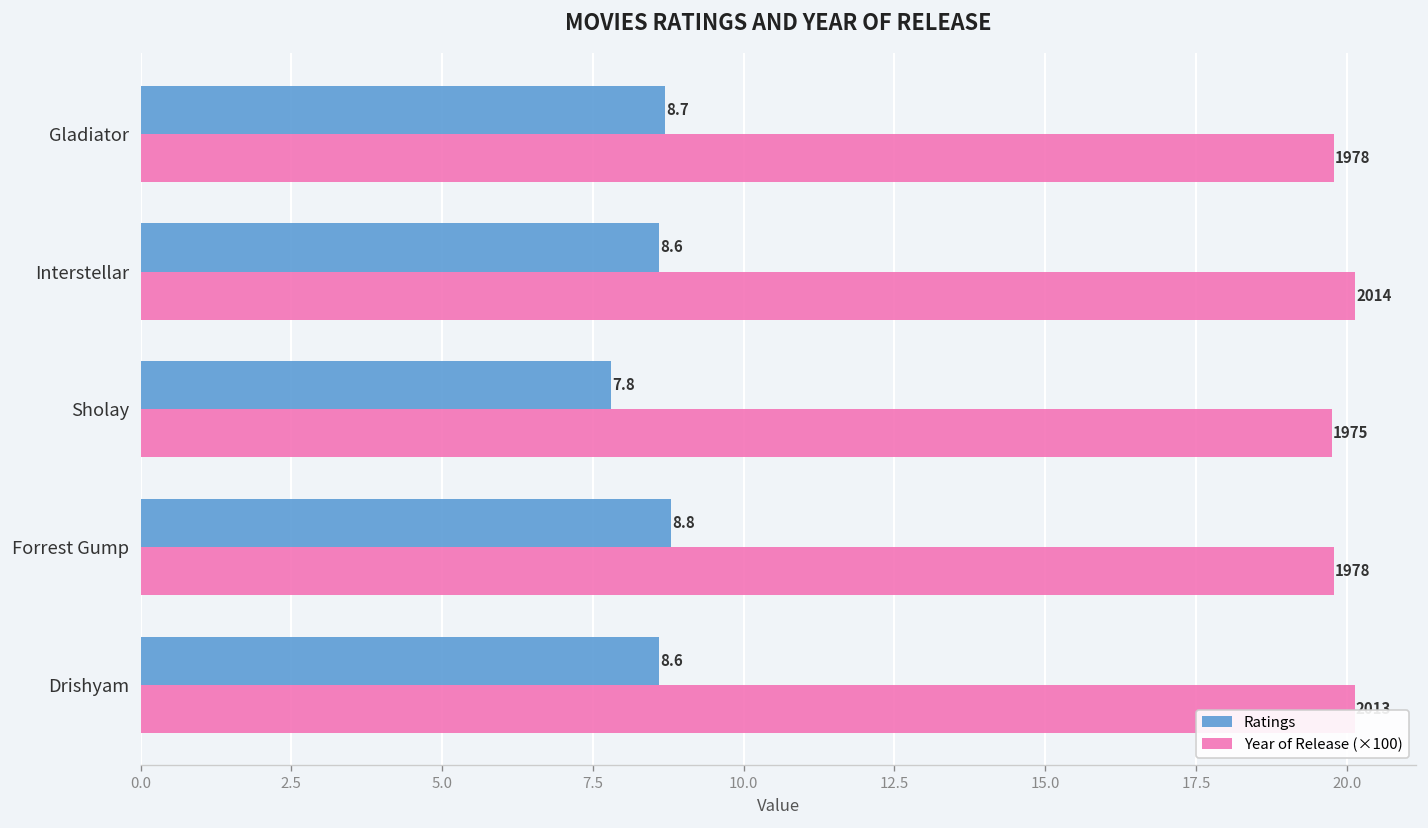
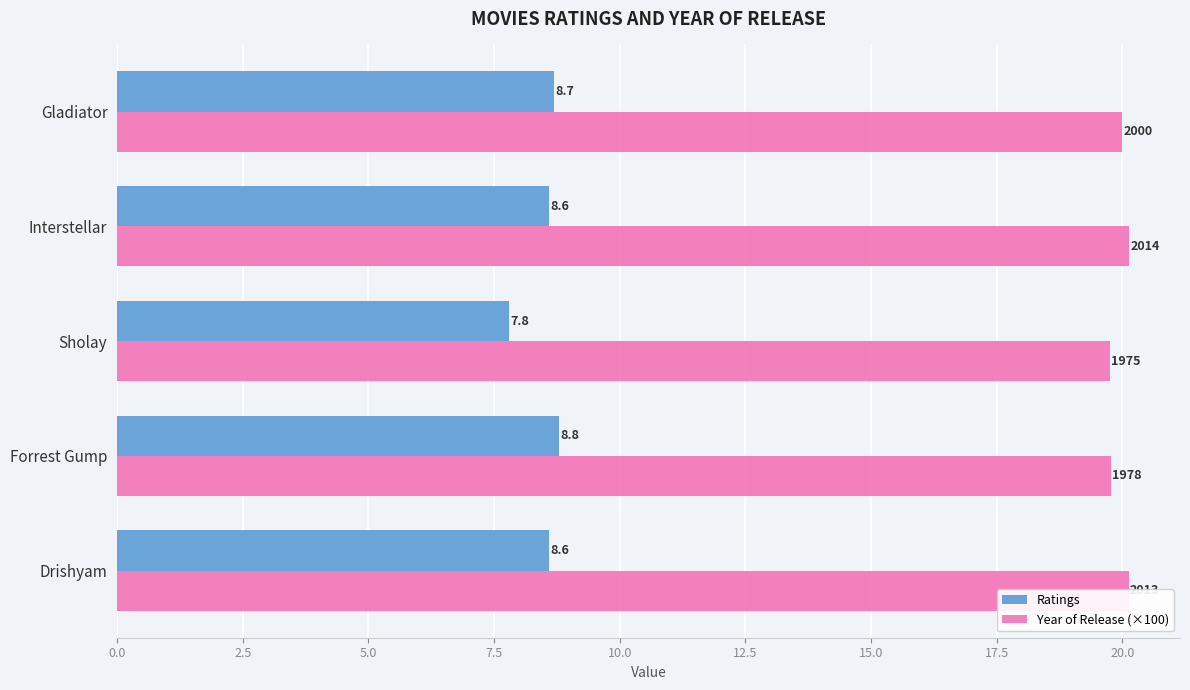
Year of Release (×100), Gladiator: 1978 -> 2000
